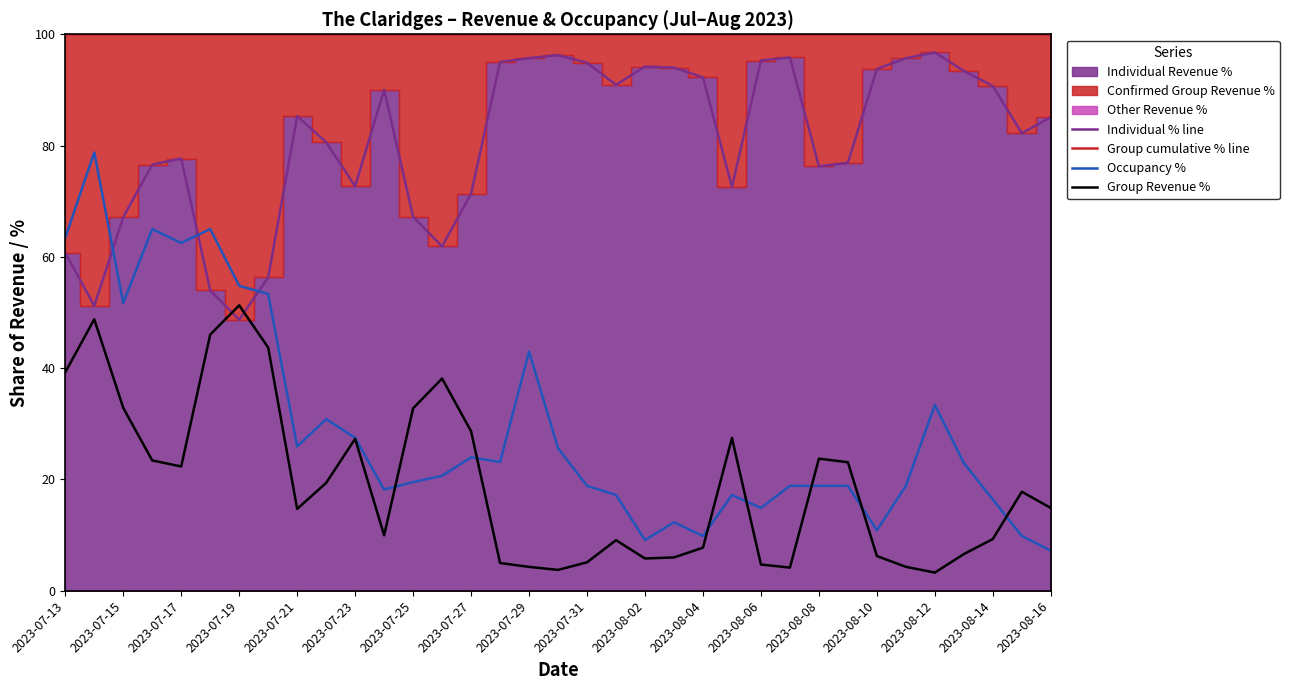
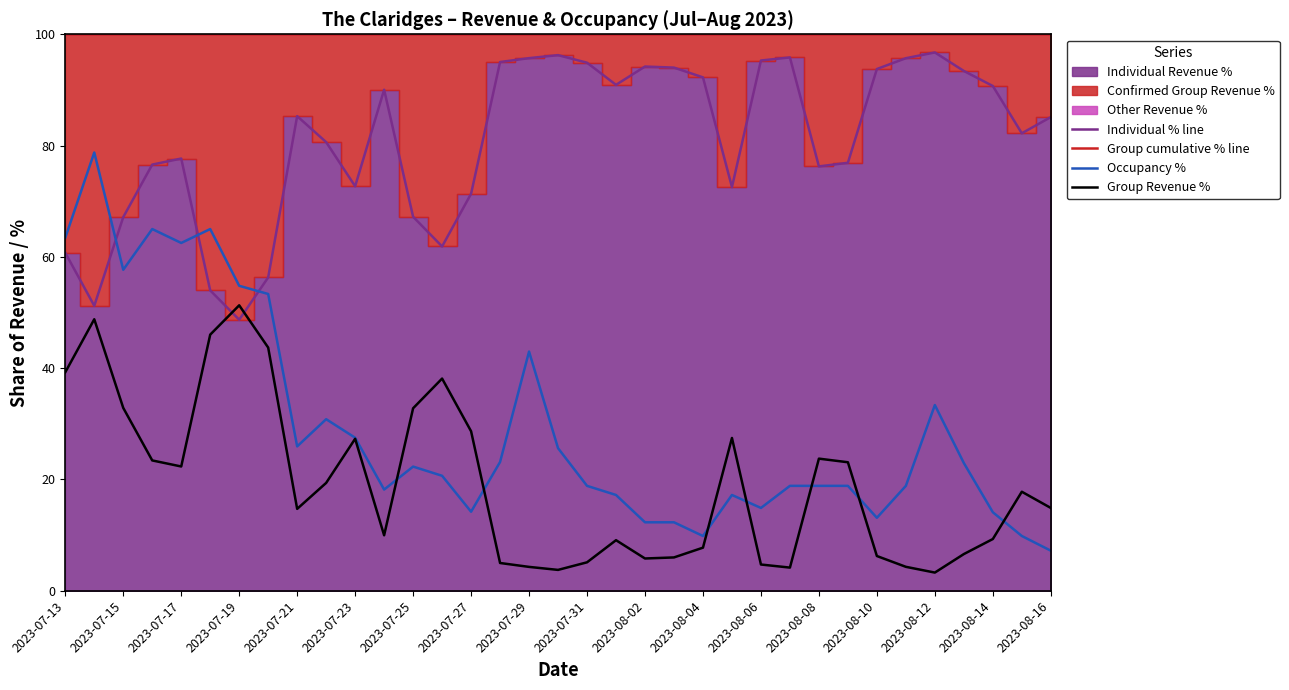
Occupancy %, 2023-07-15: 52 -> 58
Occupancy %, 2023-07-25: 20 -> 22
Occupancy %, 2023-07-27: 24 -> 14
Occupancy %, 2023-08-02: 9 -> 12
Occupancy %, 2023-08-10: 11 -> 13
Occupancy %, 2023-08-14: 16 -> 14
